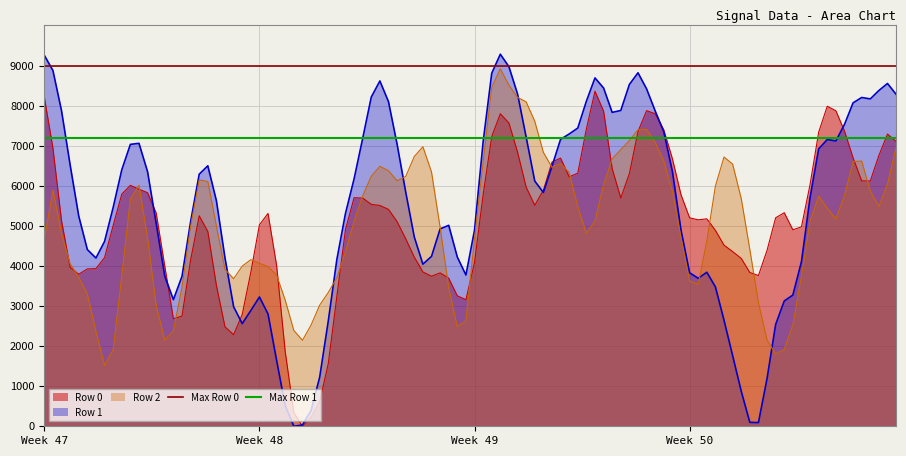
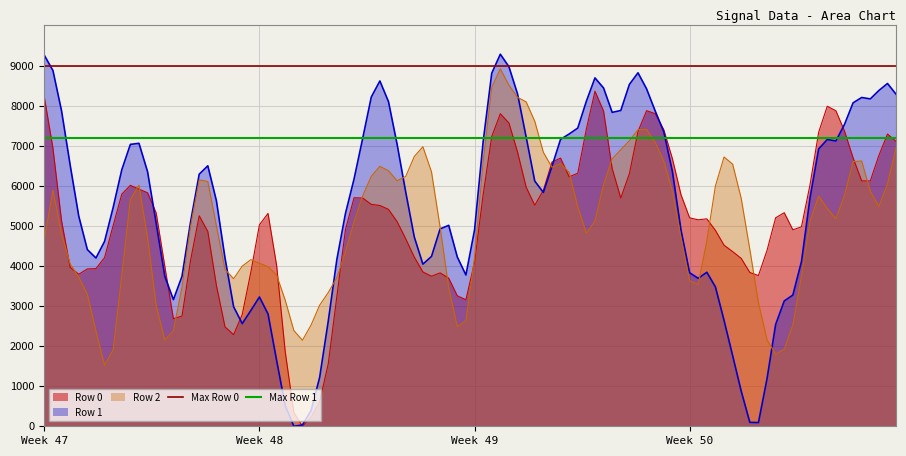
Row 2, Week 49: 4700 -> 4200
